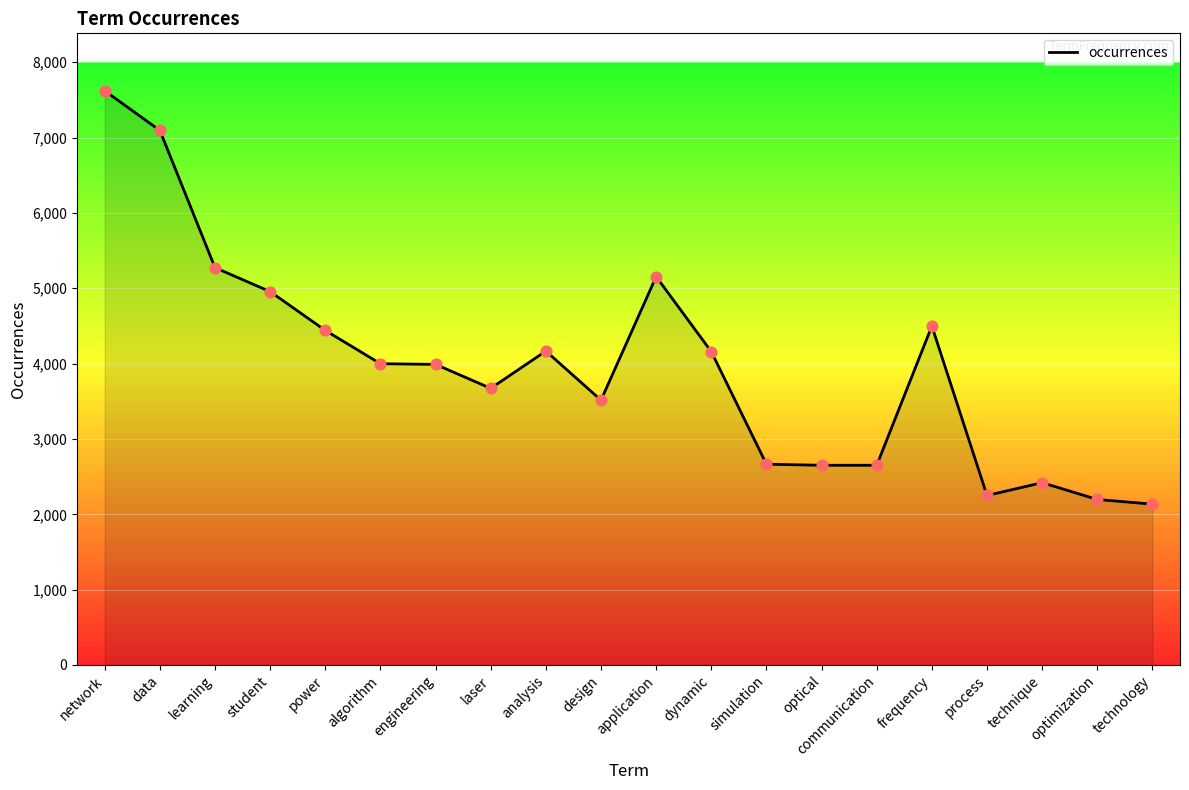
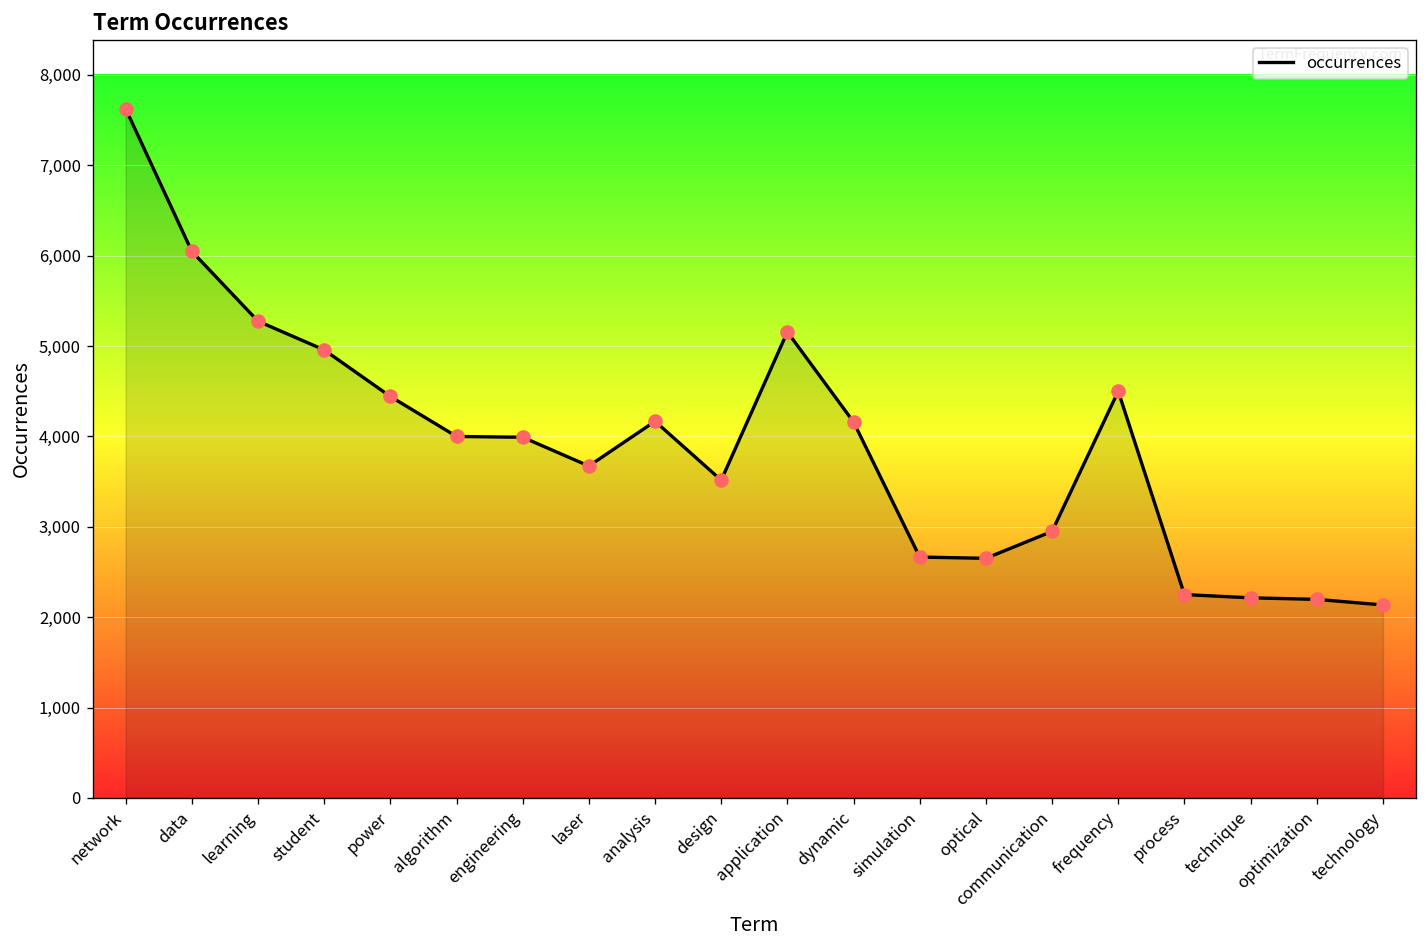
data: 7,100 -> 6,000
communication: 2,700 -> 2,900
technique: 2,400 -> 2,200
